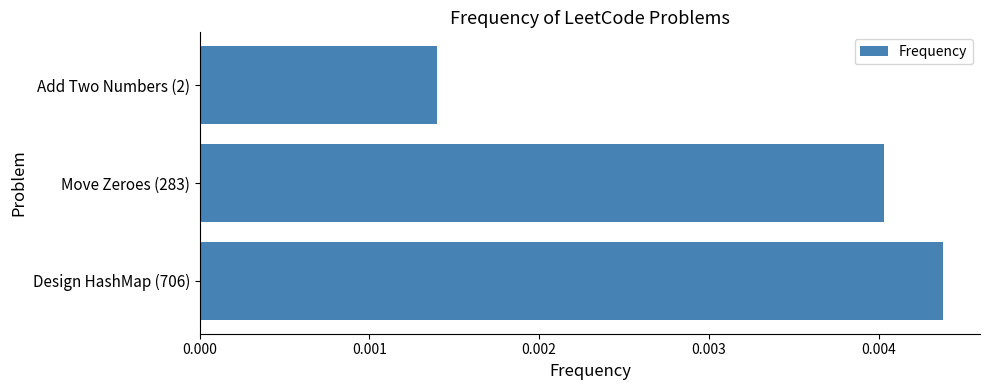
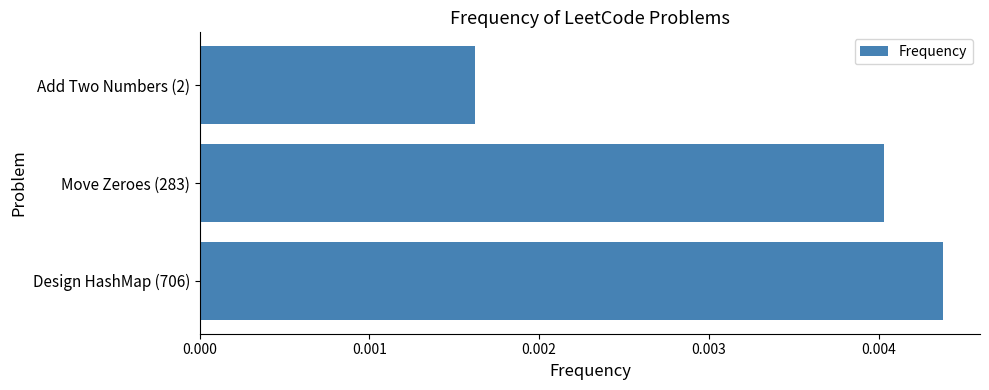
Add Two Numbers (2): 0.00140 -> 0.00162
